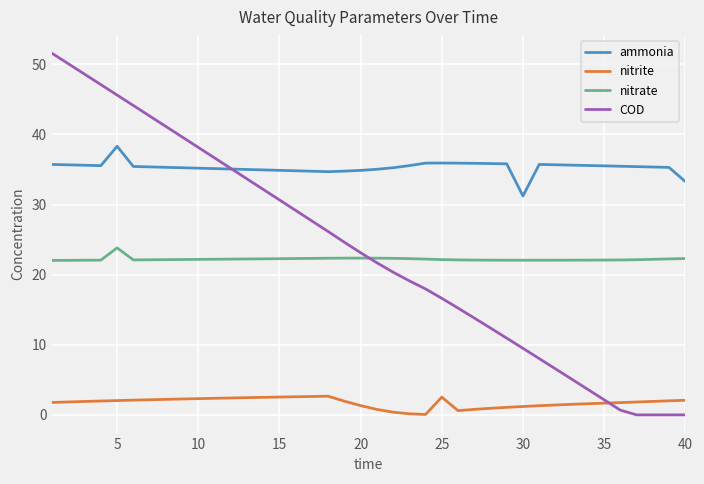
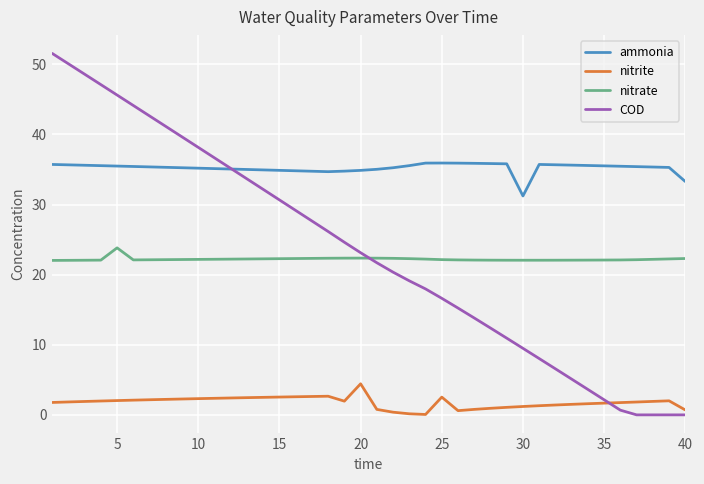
ammonia, 5: 38 -> 35
nitrite, 20: 1 -> 4
nitrite, 40: 2 -> 1
